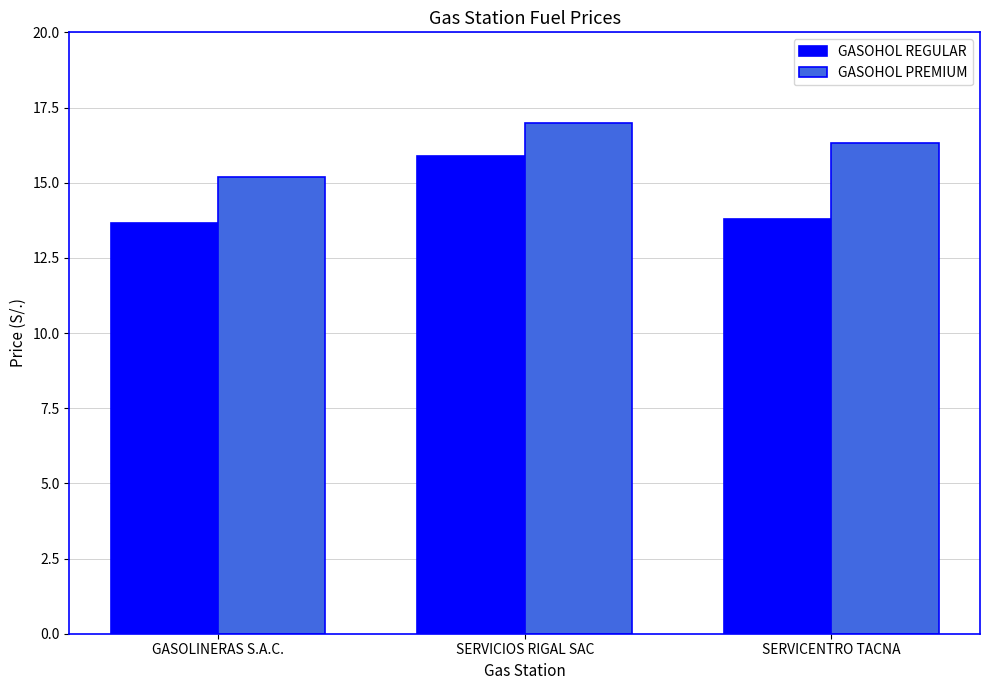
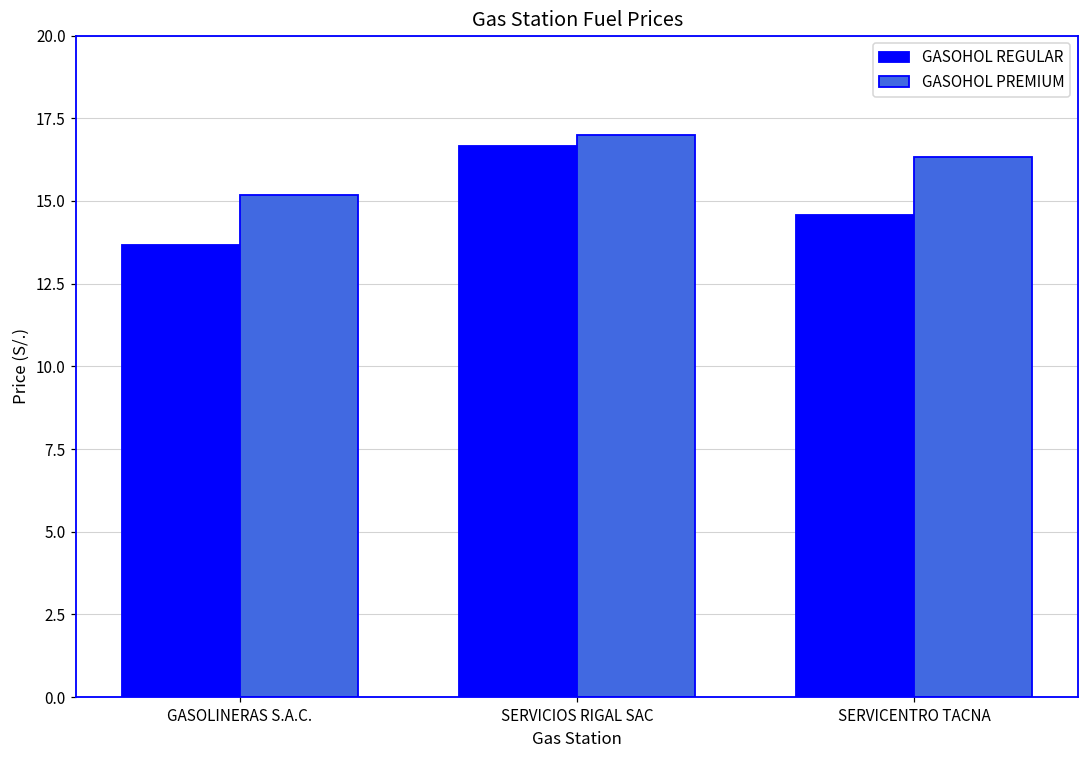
GASOHOL REGULAR, SERVICIOS RIGAL SAC: 15.9 -> 16.7
GASOHOL REGULAR, SERVICENTRO TACNA: 13.8 -> 14.6
